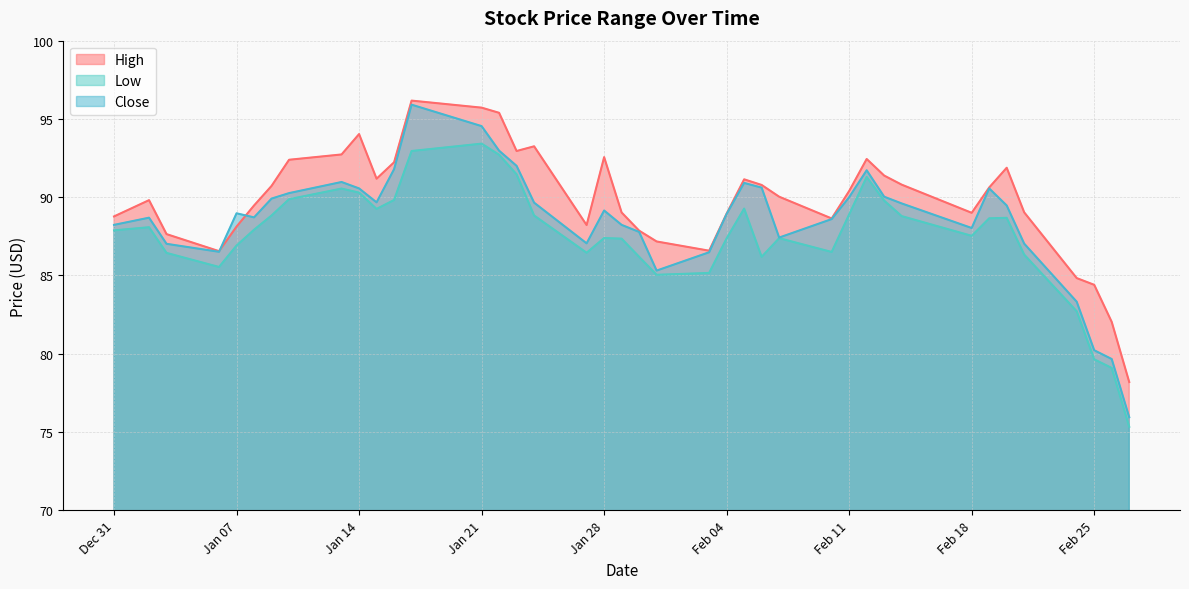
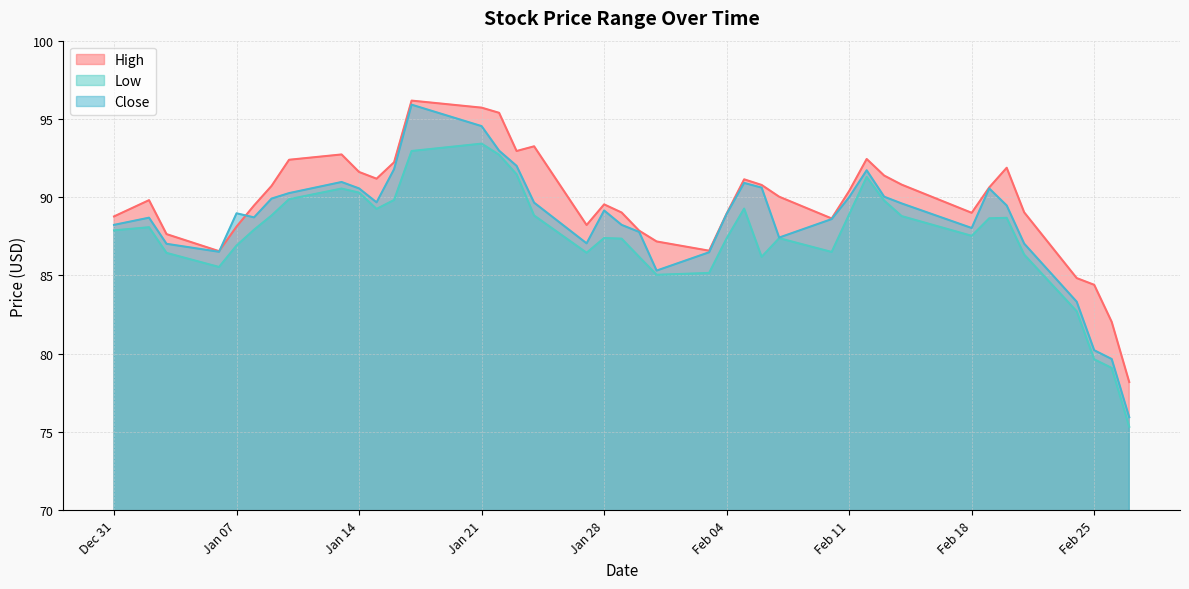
High, Jan 14: 94.0 -> 91.6
High, Jan 28: 92.6 -> 89.5
